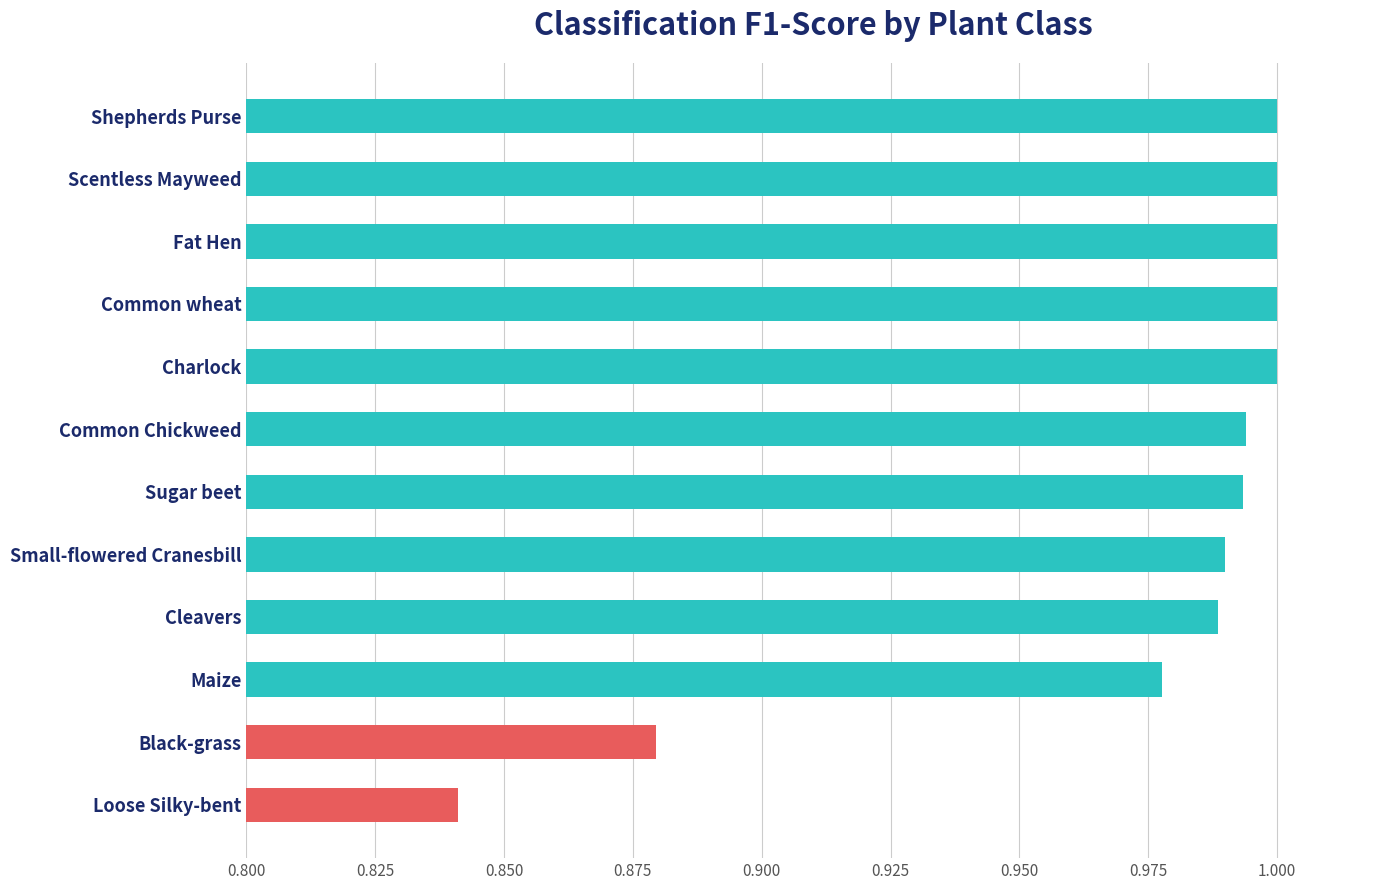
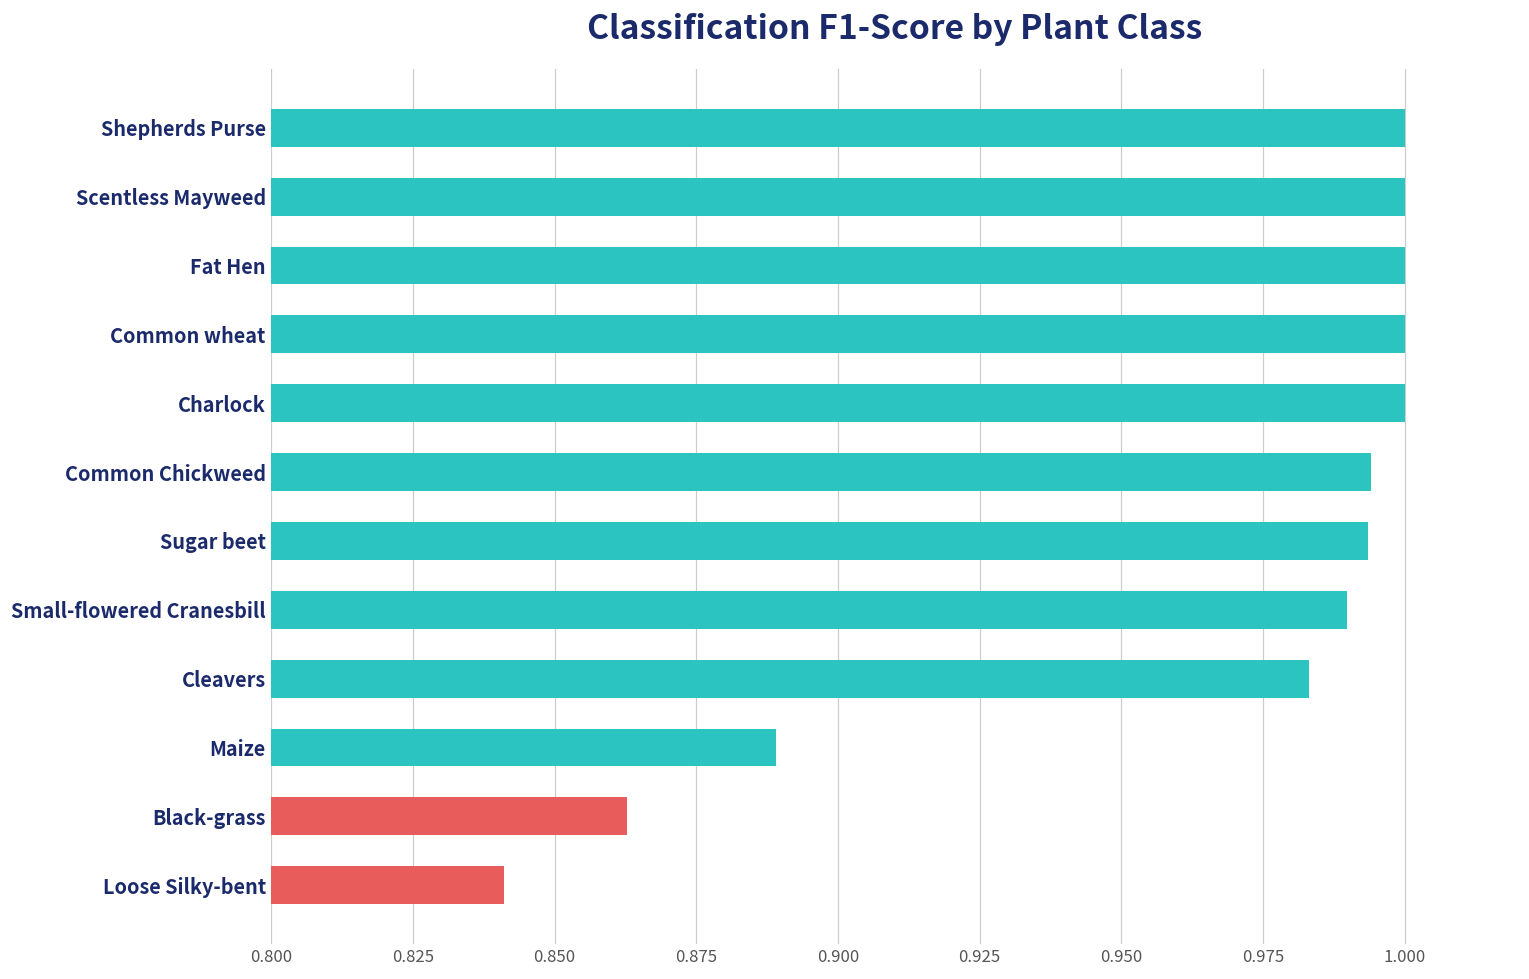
Cleavers: 0.989 -> 0.983
Maize: 0.978 -> 0.889
Black-grass: 0.879 -> 0.863
